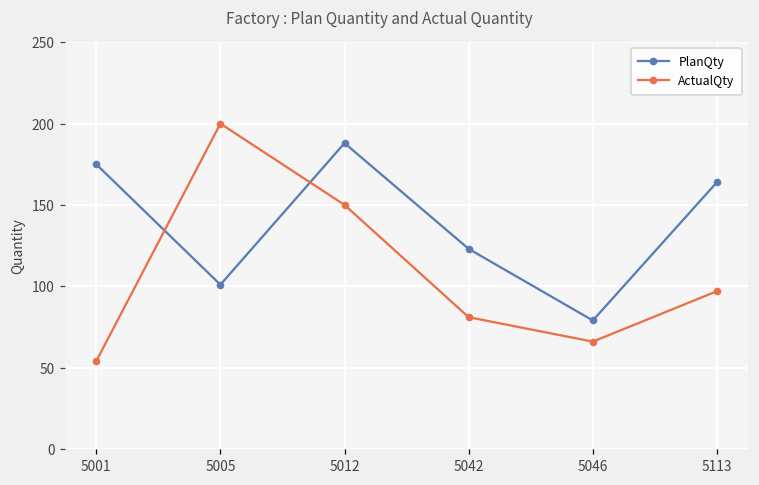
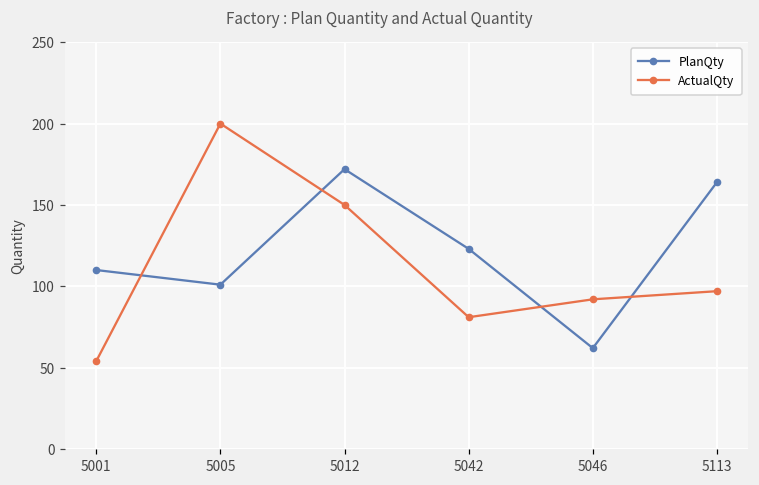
PlanQty, 5001: 175 -> 110
PlanQty, 5012: 188 -> 172
PlanQty, 5046: 79 -> 62
ActualQty, 5046: 66 -> 92
